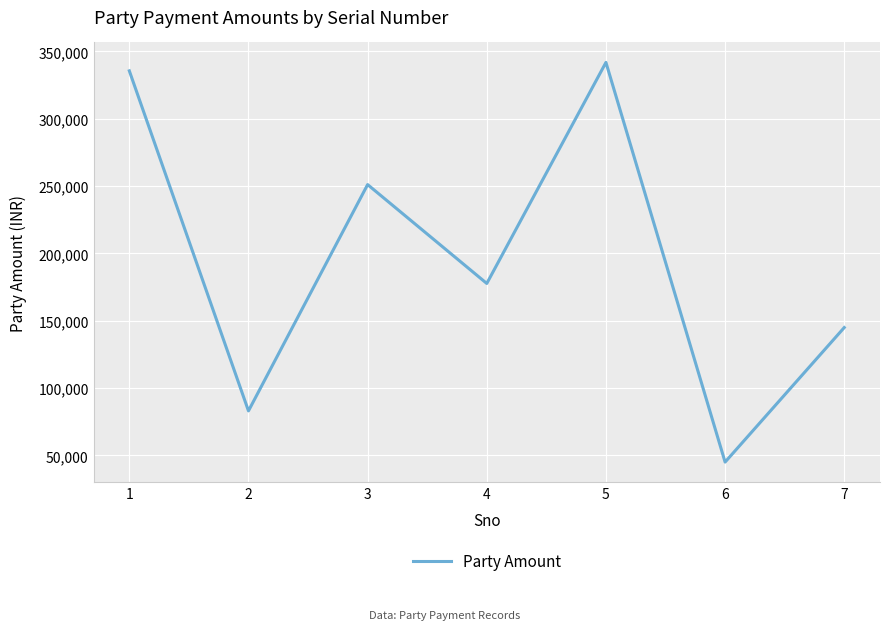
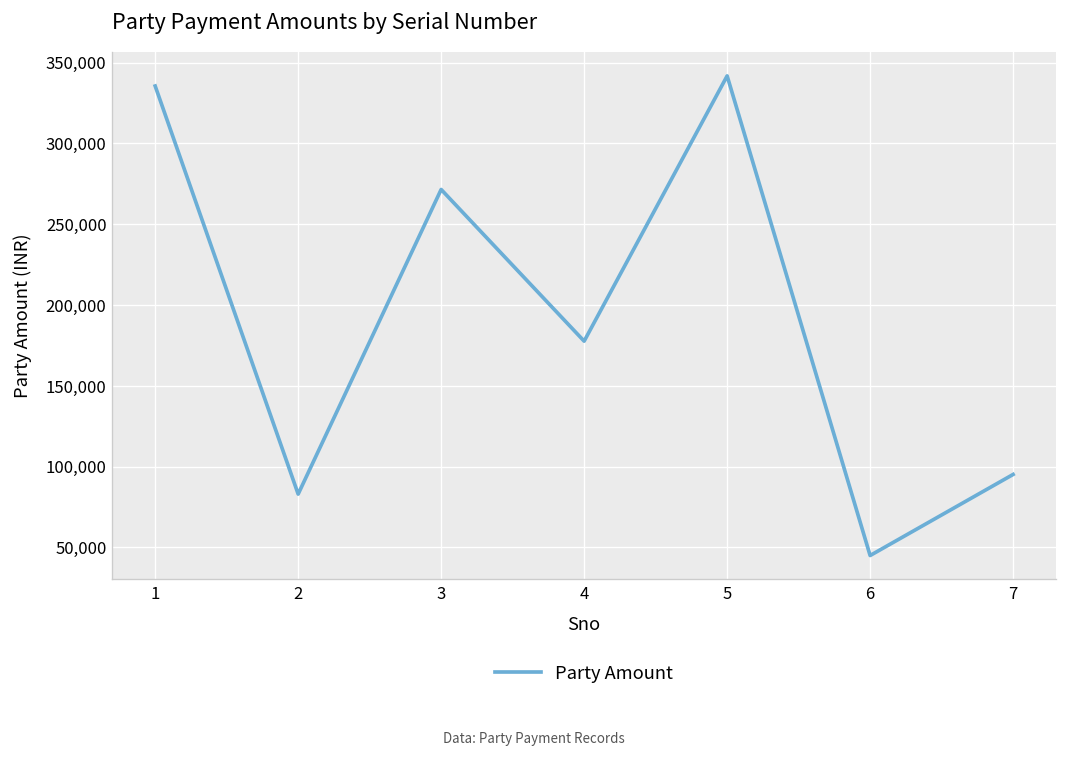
3: 251,000 -> 271,000
7: 145,000 -> 95,000
